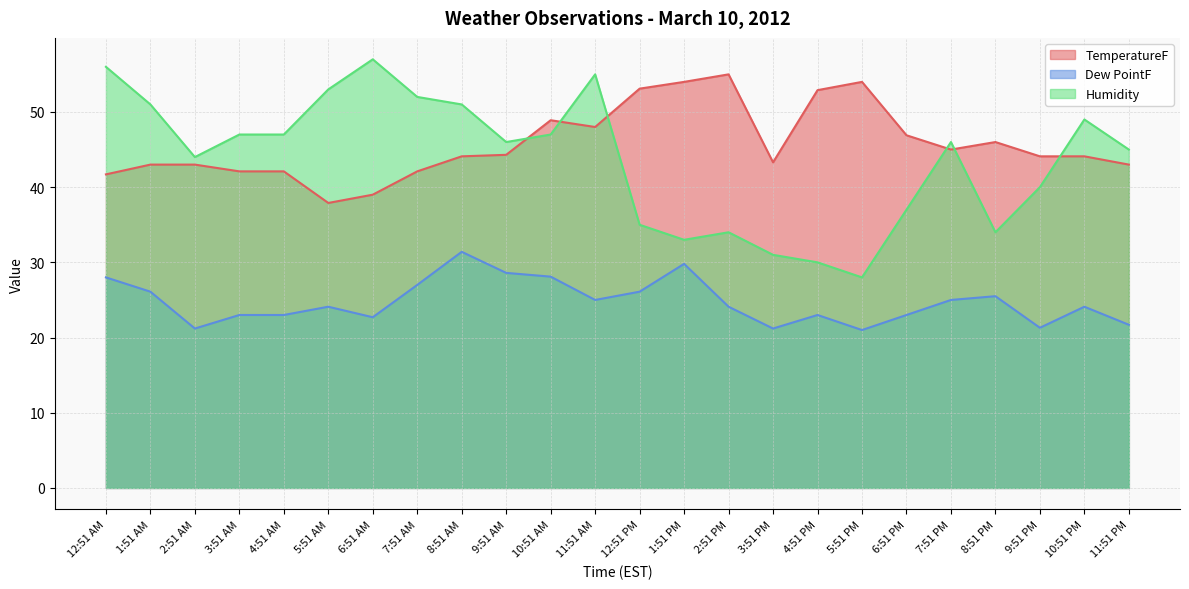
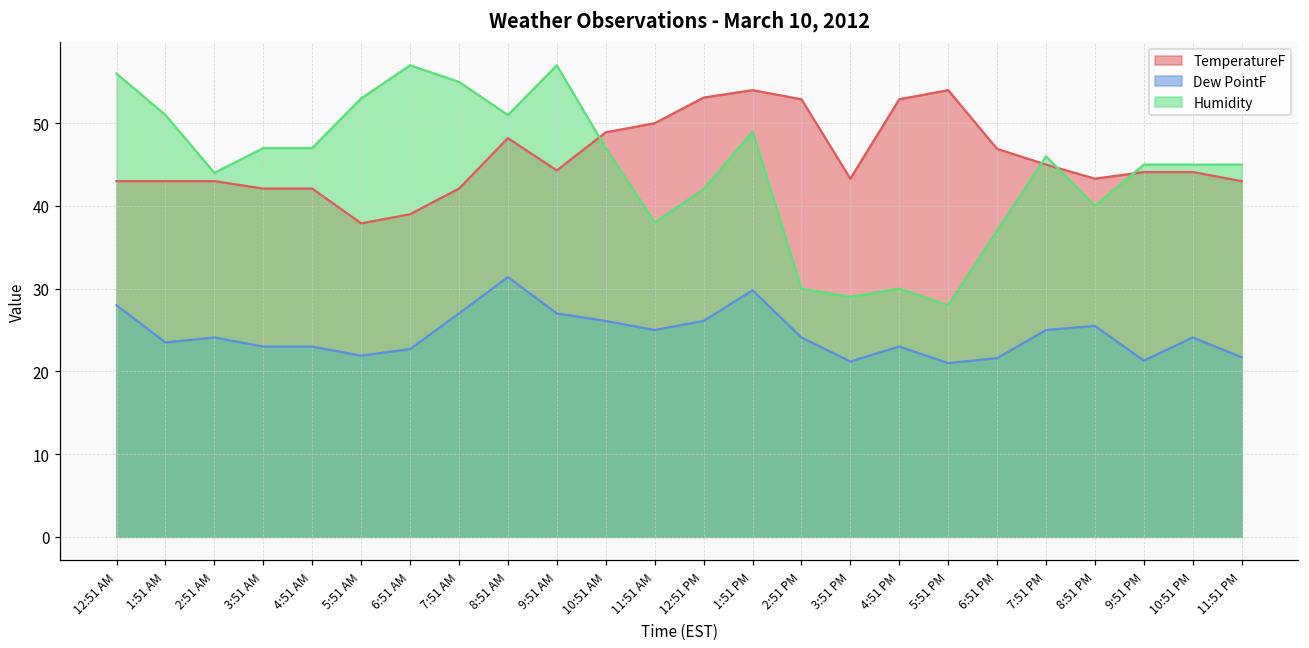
TemperatureF, 12:51 AM: 42 -> 43
Dew PointF, 1:51 AM: 26 -> 24
Dew PointF, 2:51 AM: 21 -> 24
Dew PointF, 5:51 AM: 24 -> 22
Humidity, 7:51 AM: 52 -> 55
TemperatureF, 8:51 AM: 44 -> 48
Dew PointF, 9:51 AM: 29 -> 27
Humidity, 9:51 AM: 46 -> 57
Dew PointF, 10:51 AM: 28 -> 26
TemperatureF, 11:51 AM: 48 -> 50
Humidity, 11:51 AM: 55 -> 38
Humidity, 12:51 PM: 35 -> 42
Humidity, 1:51 PM: 33 -> 49
TemperatureF, 2:51 PM: 55 -> 53
Humidity, 2:51 PM: 34 -> 30
Humidity, 3:51 PM: 31 -> 29
Dew PointF, 6:51 PM: 23 -> 22
TemperatureF, 8:51 PM: 46 -> 43
Humidity, 8:51 PM: 34 -> 40
Humidity, 9:51 PM: 40 -> 45
Humidity, 10:51 PM: 49 -> 45
